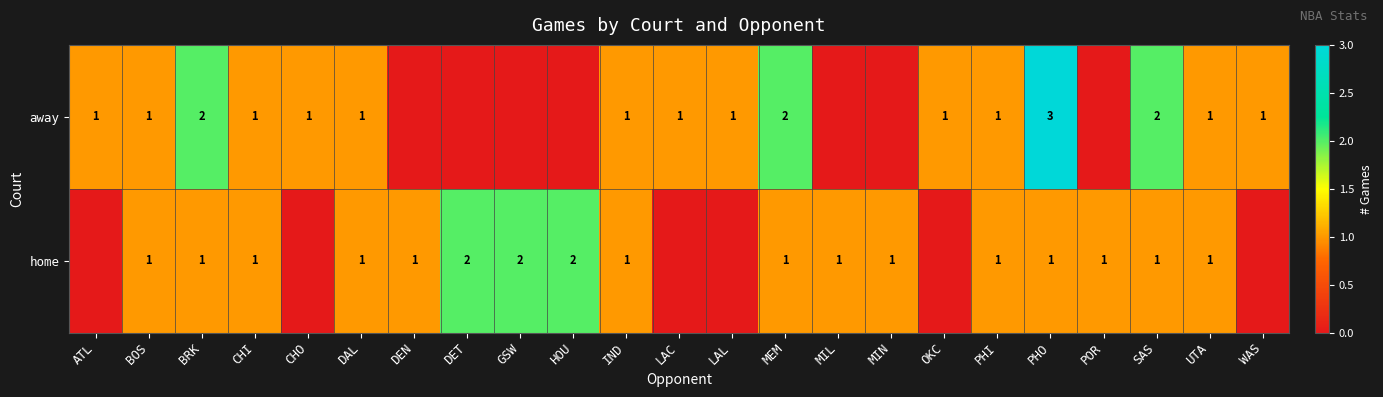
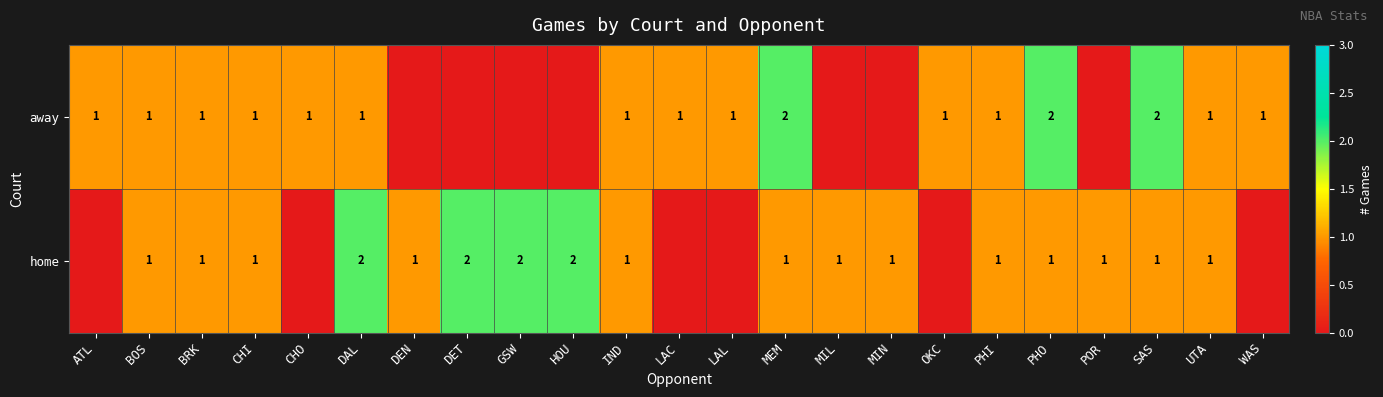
away, BRK: 2 -> 1
away, PHO: 3 -> 2
home, DAL: 1 -> 2
